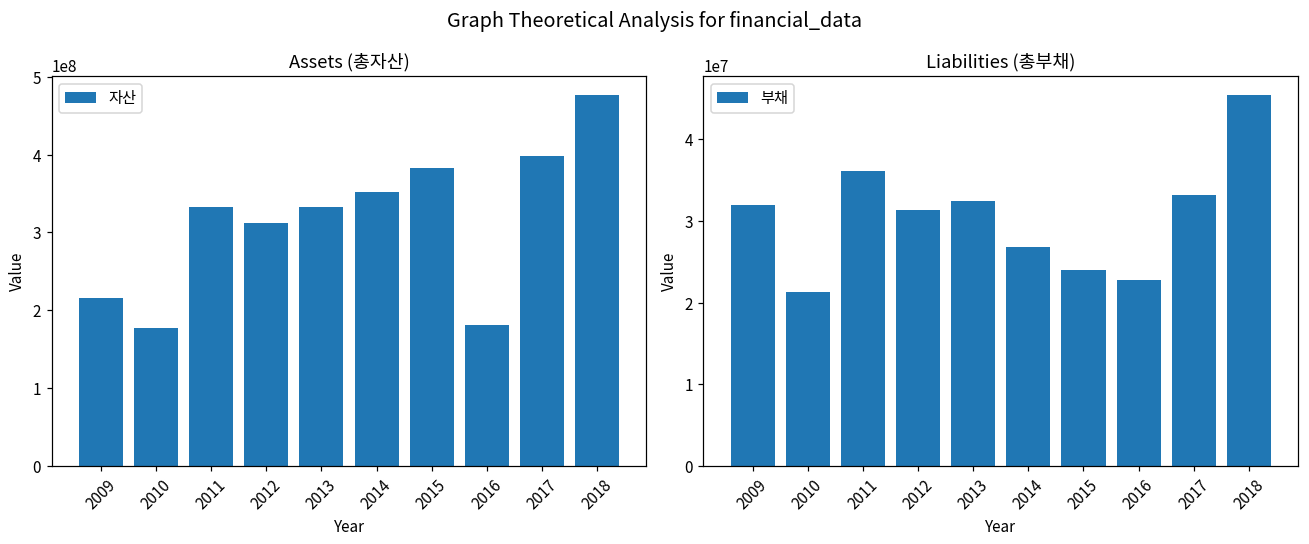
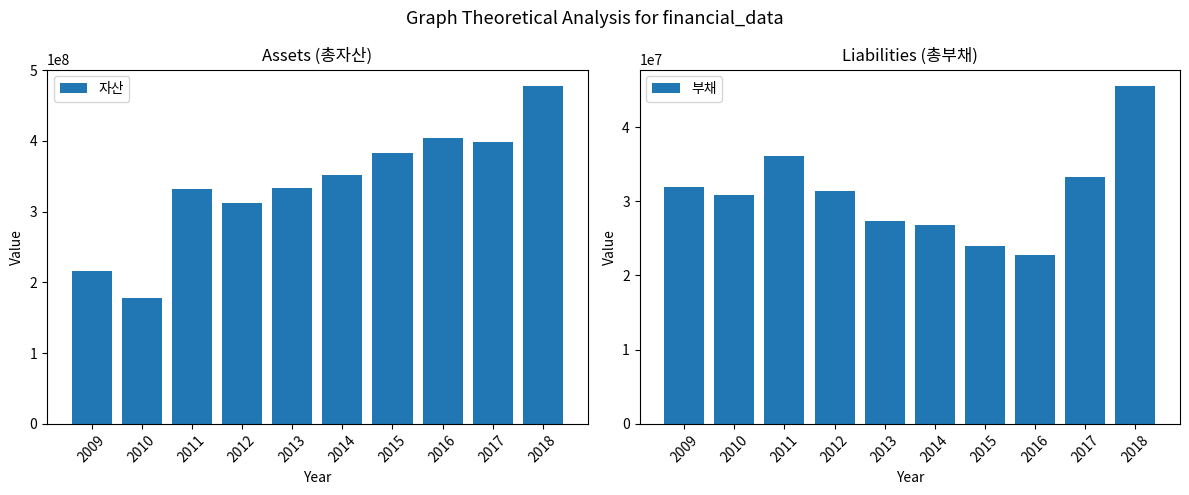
Assets (총자산), 2016: 180000000 -> 400000000
Liabilities (총부채), 2010: 21000000 -> 31000000
Liabilities (총부채), 2013: 32000000 -> 27000000
